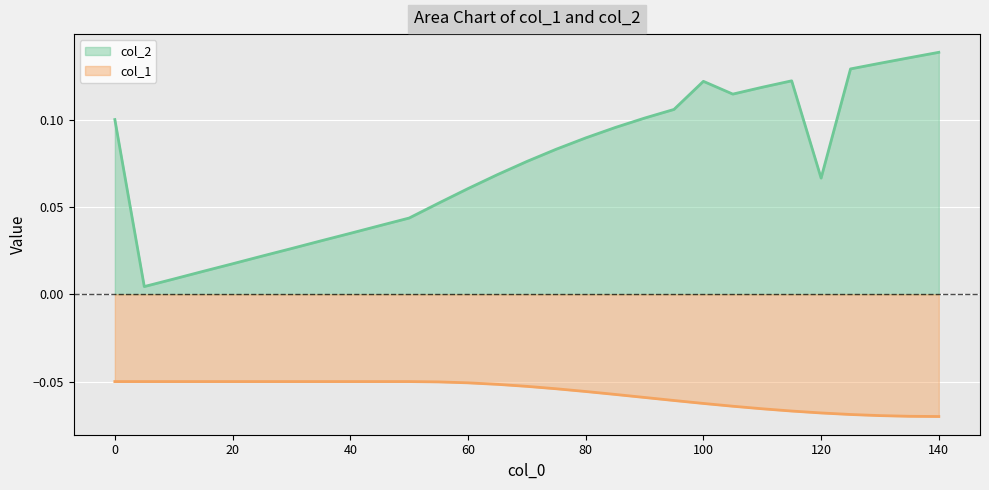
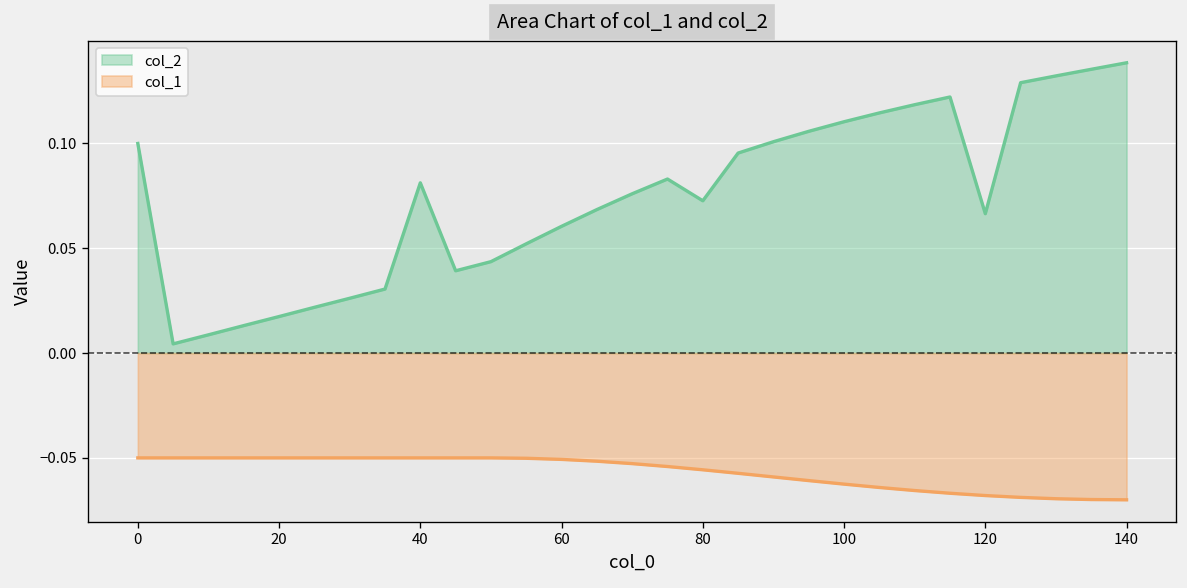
col_2, 40: 0.035 -> 0.081
col_2, 80: 0.089 -> 0.073
col_2, 100: 0.122 -> 0.110
